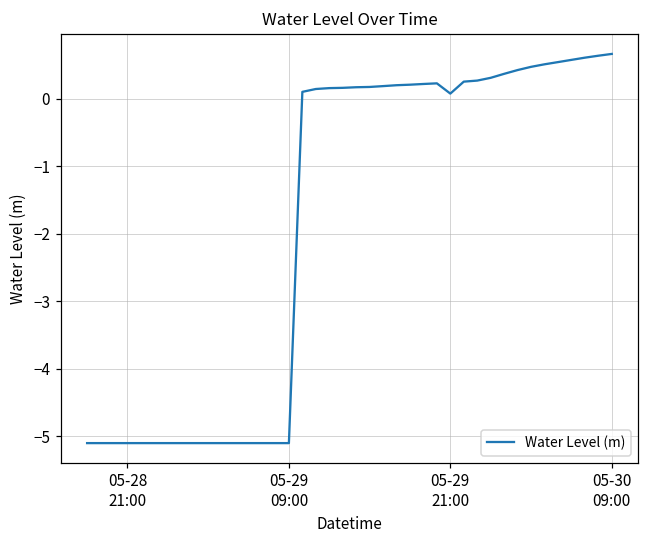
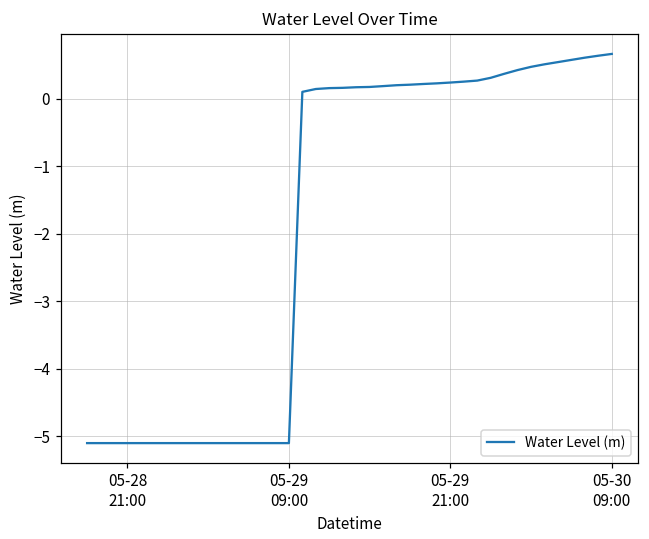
05-29 21:00: 0.1 -> 0.2
